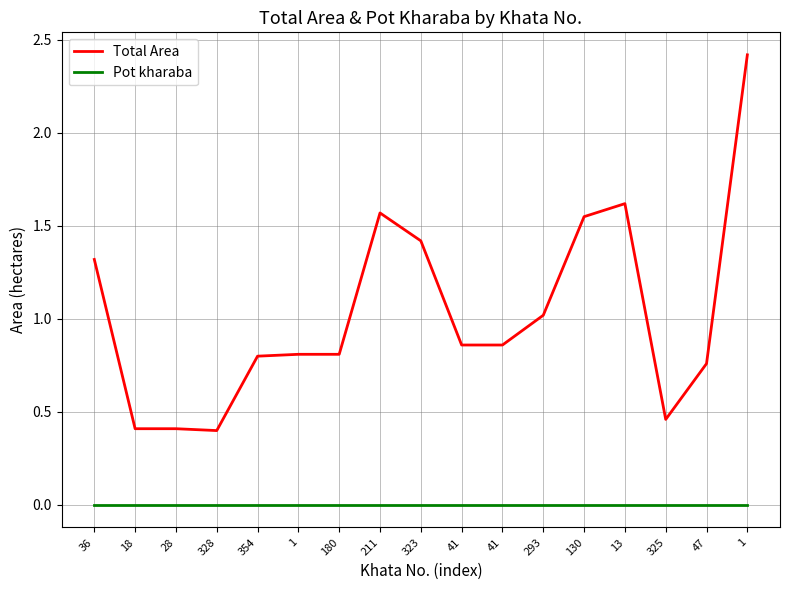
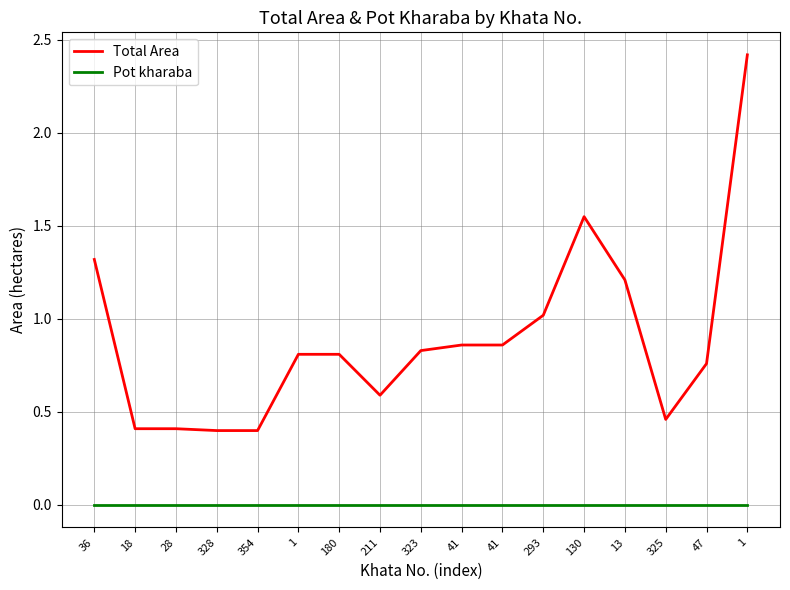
Total Area, 354: 0.8 -> 0.4
Total Area, 211: 1.57 -> 0.59
Total Area, 323: 1.42 -> 0.83
Total Area, 13: 1.62 -> 1.21
